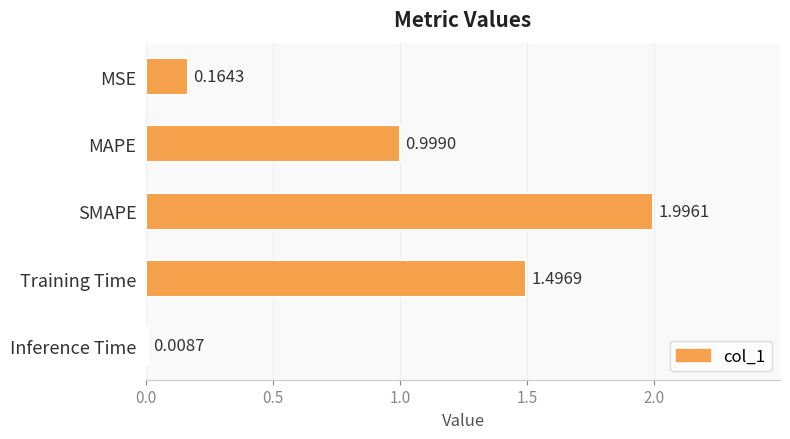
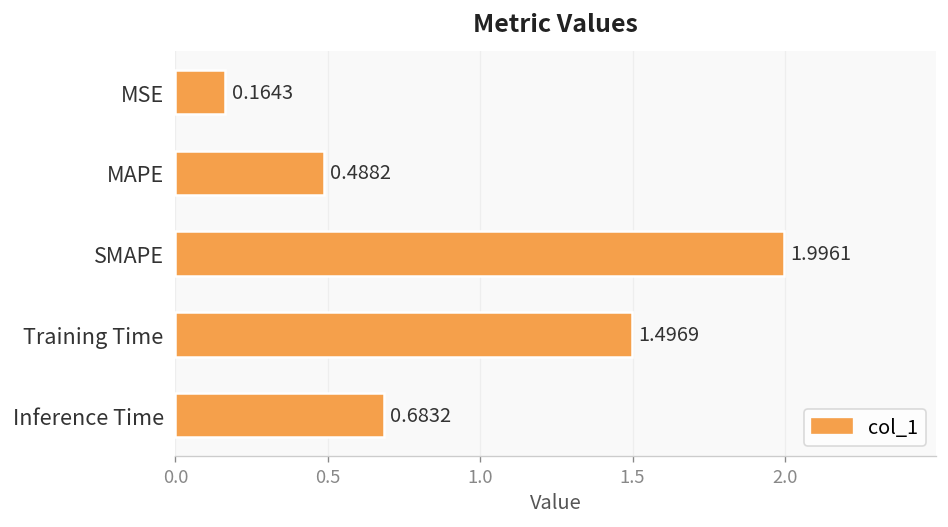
MAPE: 0.9990 -> 0.4882
Inference Time: 0.0087 -> 0.6832
